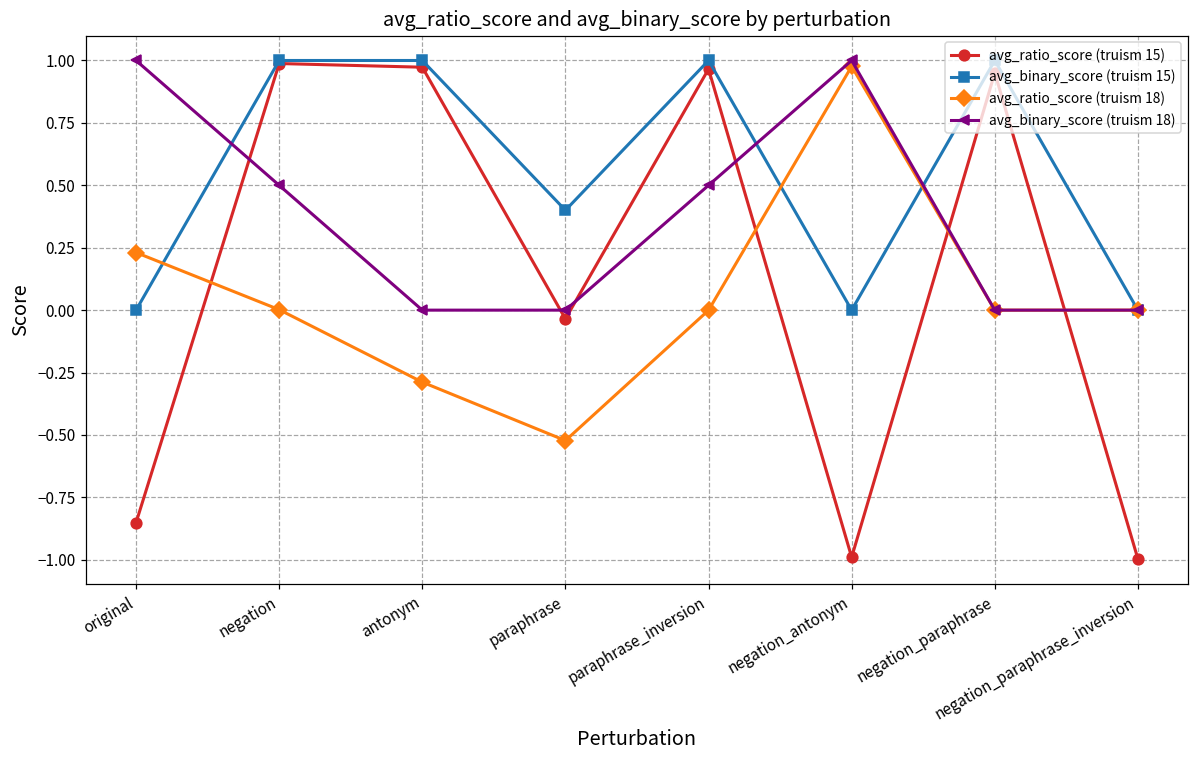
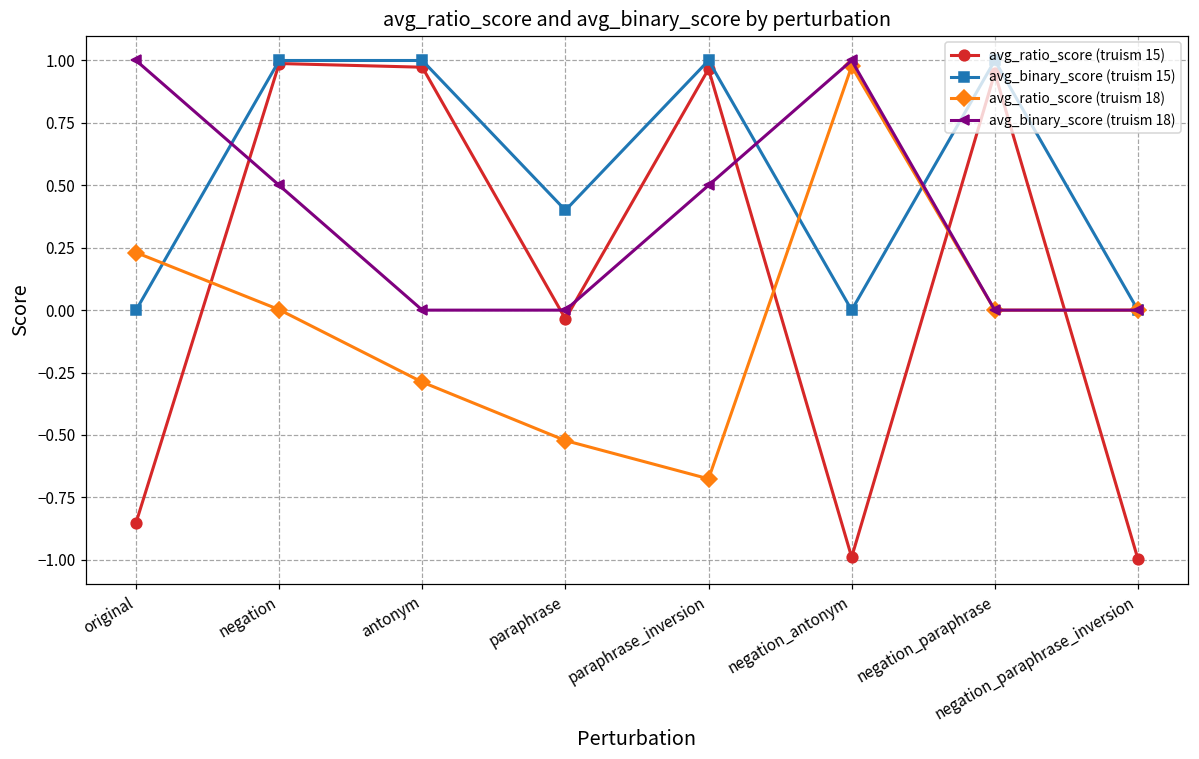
avg_ratio_score (truism 18), paraphrase_inversion: 0.00 -> -0.68
